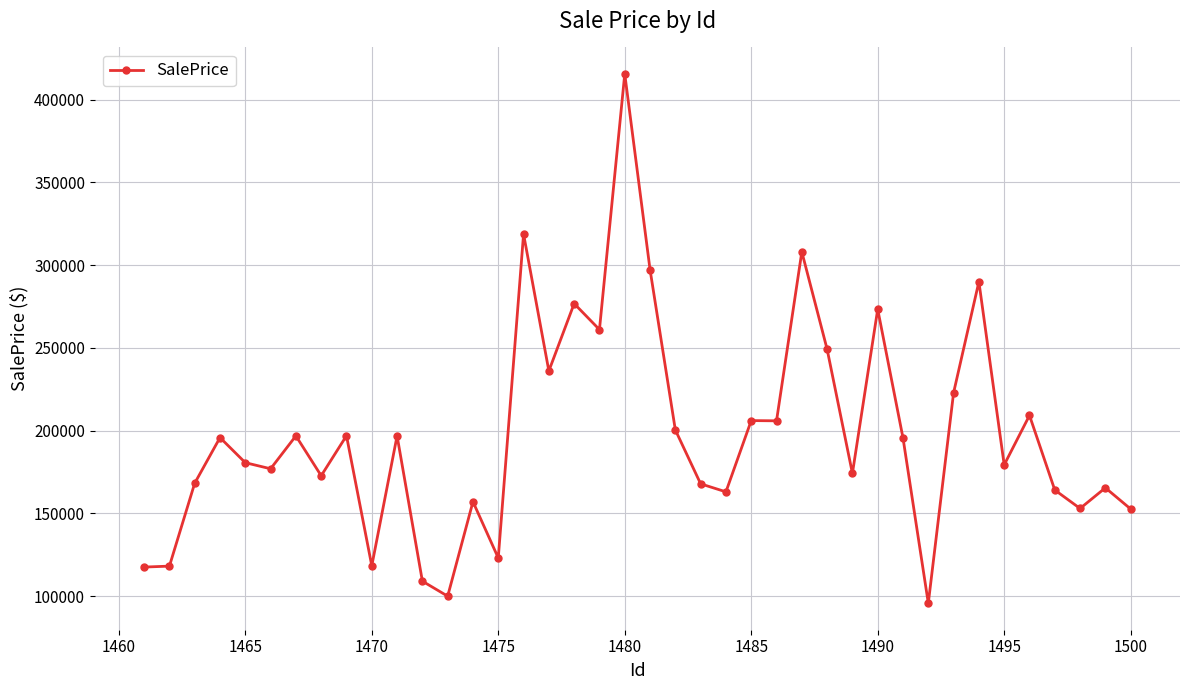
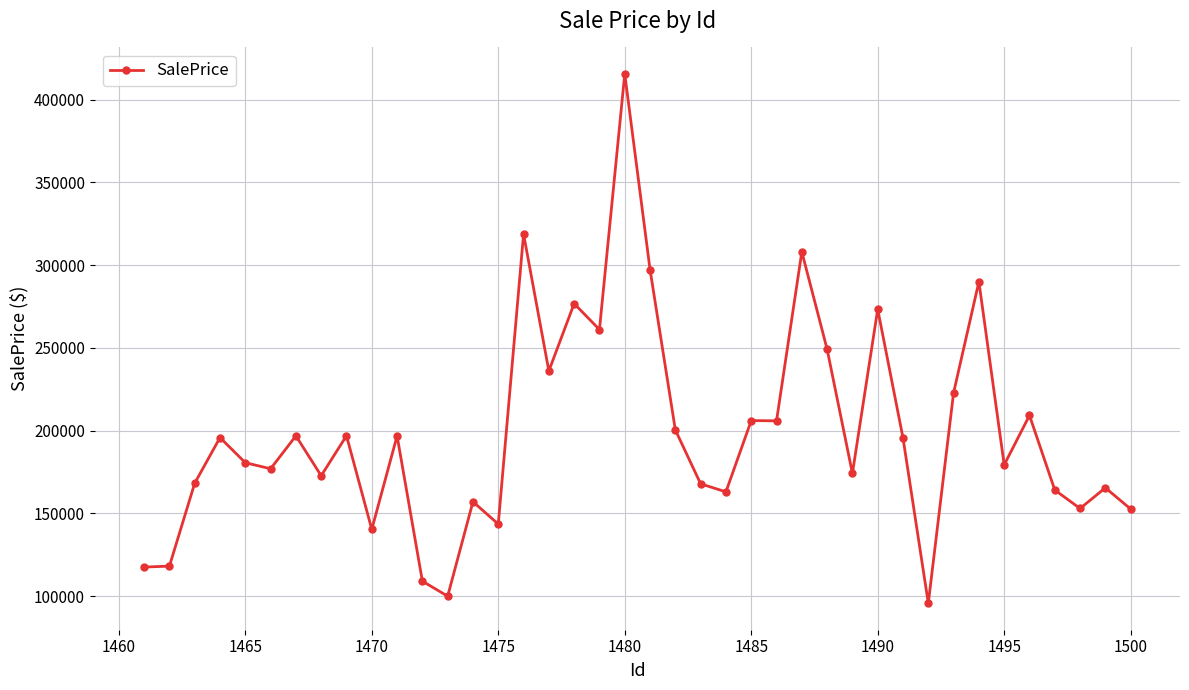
1470: 118000 -> 140000
1475: 123000 -> 144000
